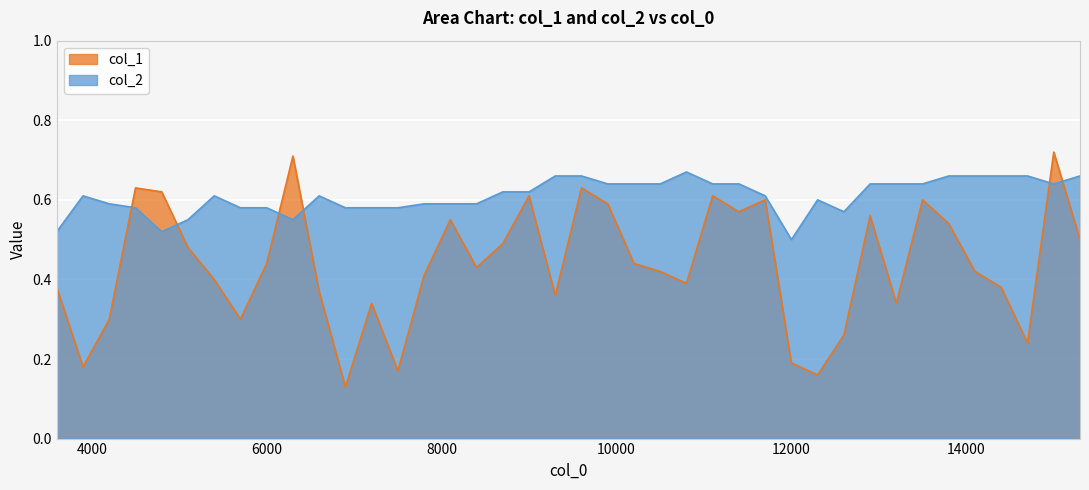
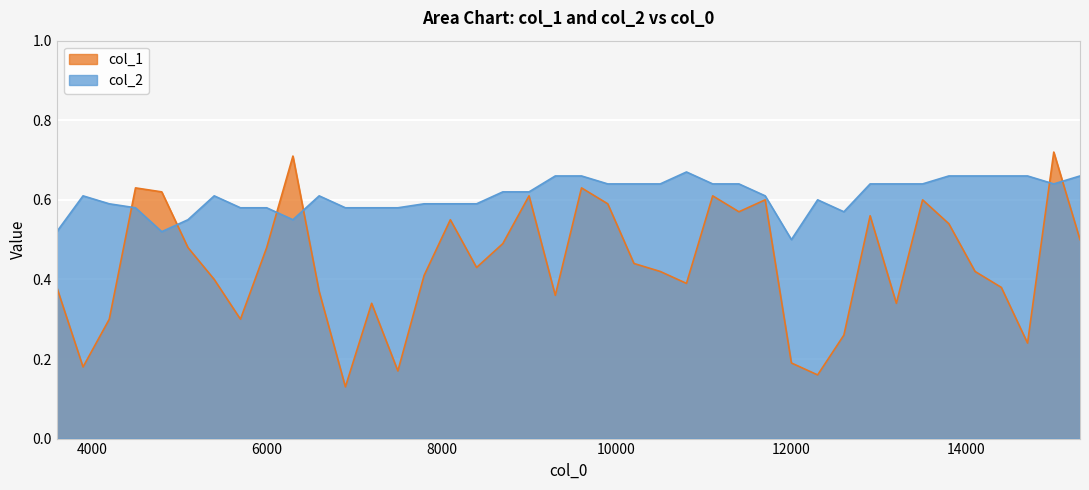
col_1, 6000: 0.44 -> 0.48
